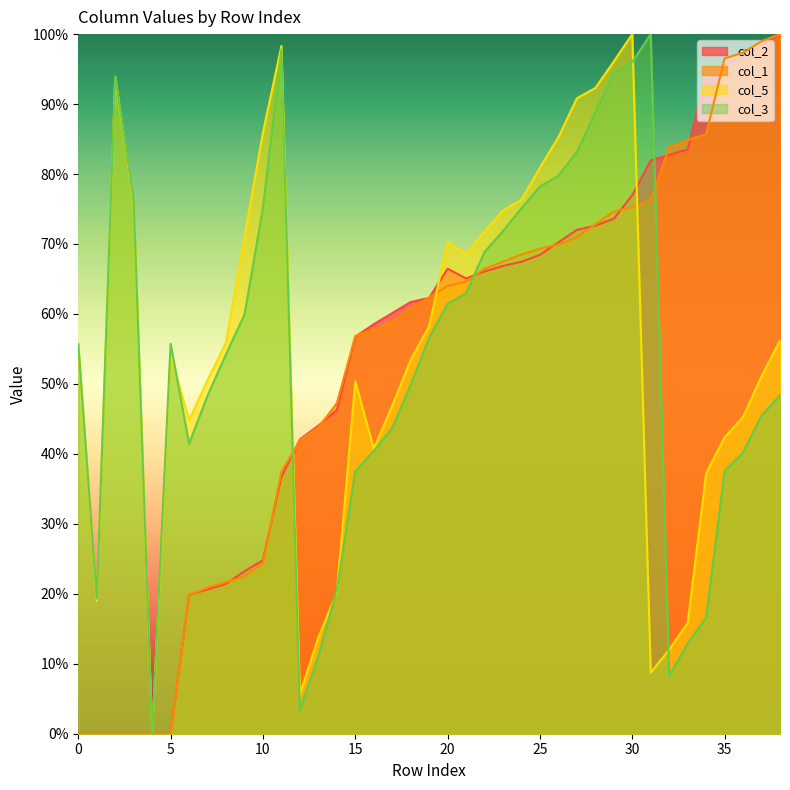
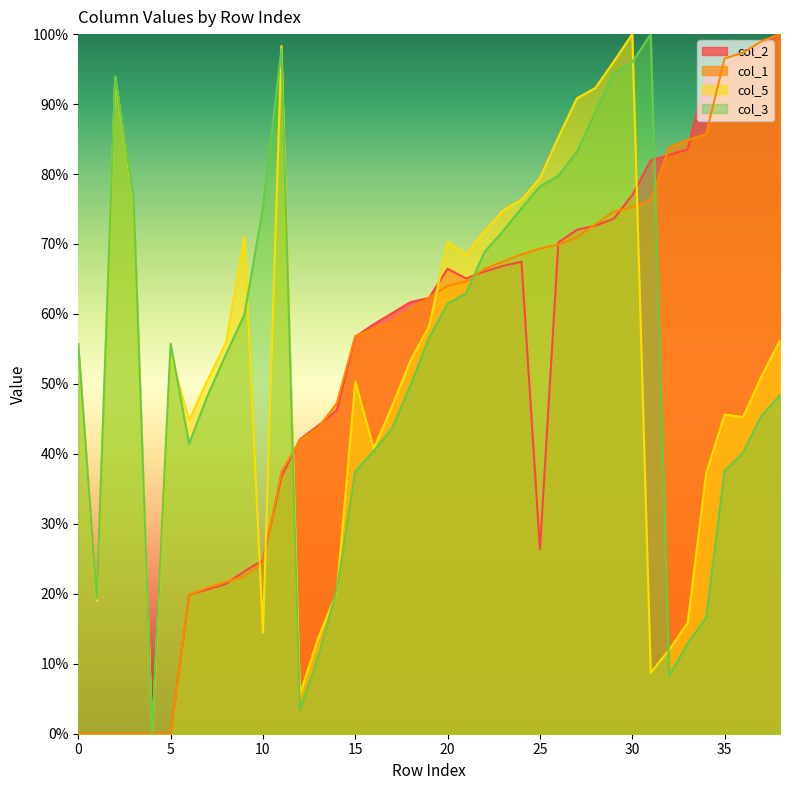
col_5, 10: 86% -> 14%
col_2, 25: 68% -> 26%
col_5, 25: 81% -> 79%
col_5, 35: 42% -> 46%
